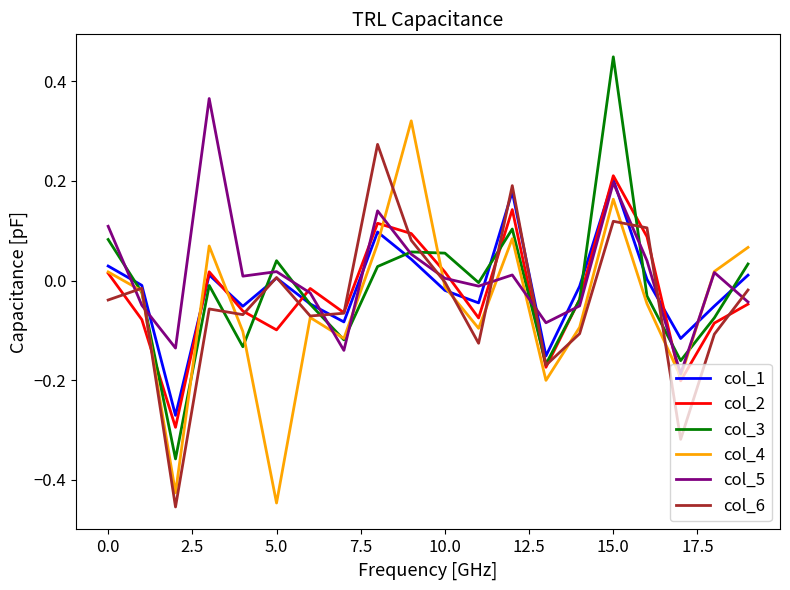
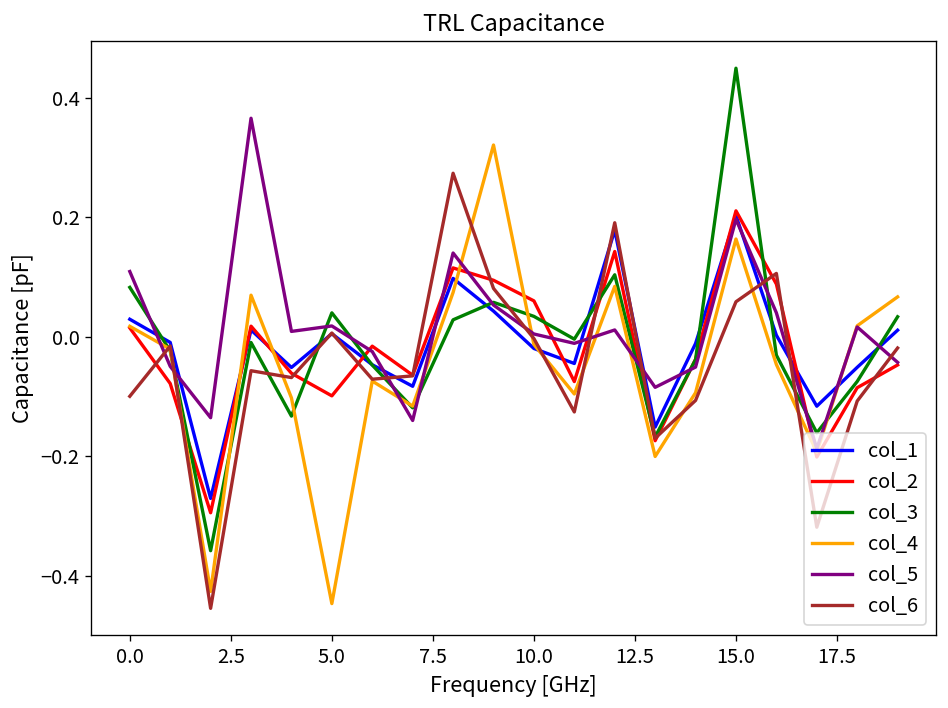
col_6, 0.0: -0.04 -> -0.10
col_2, 10.0: 0.02 -> 0.06
col_3, 10.0: 0.06 -> 0.03
col_6, 15.0: 0.12 -> 0.06
